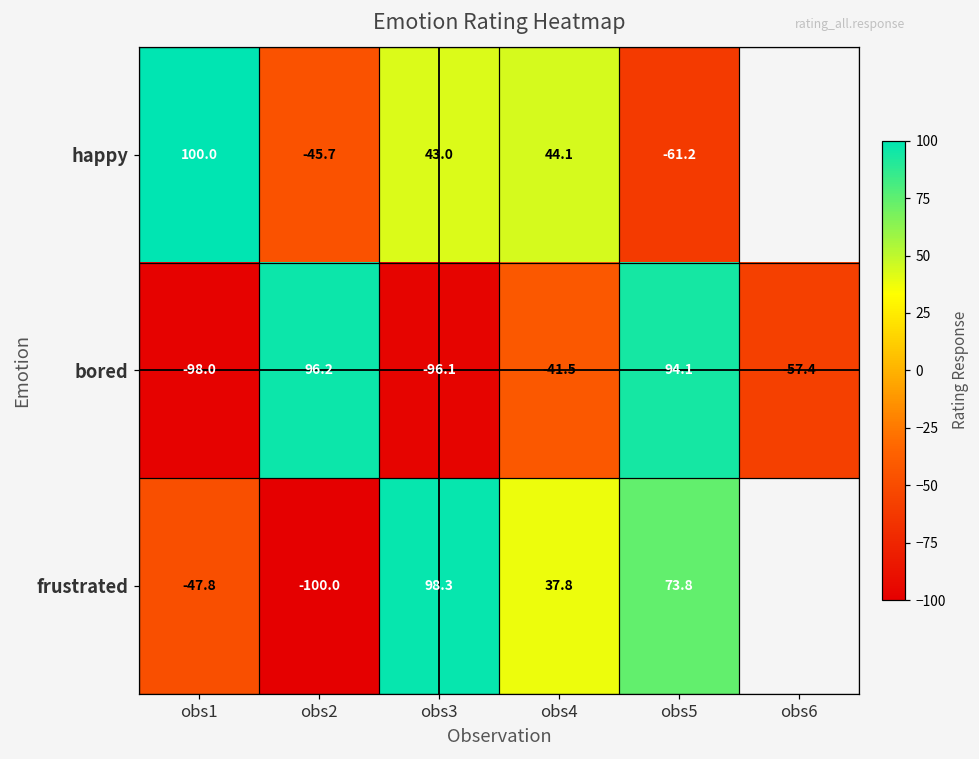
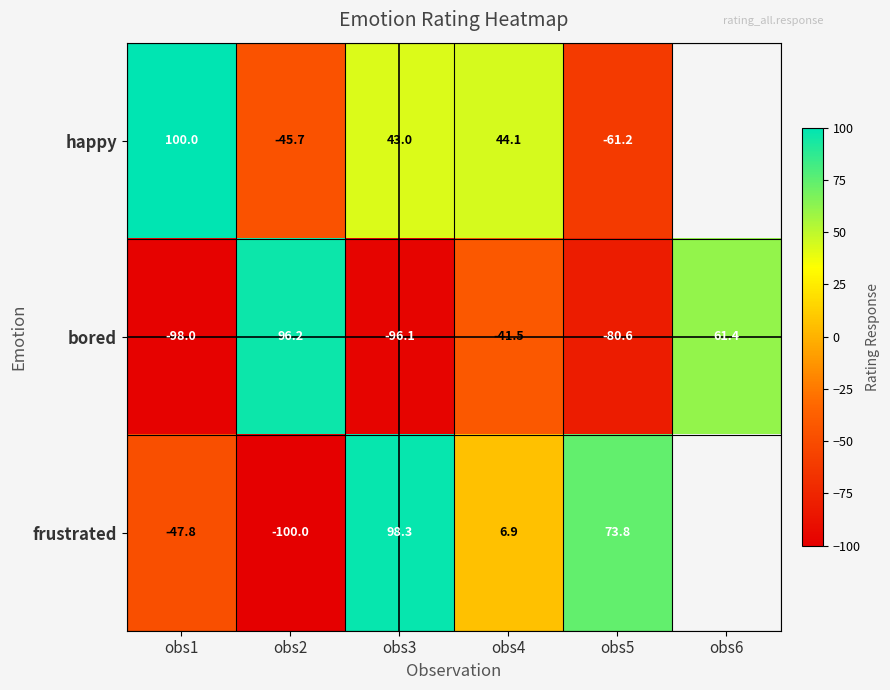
bored, obs5: 94.1 -> -80.6
bored, obs6: -57.4 -> 61.4
frustrated, obs4: 37.8 -> 6.9
